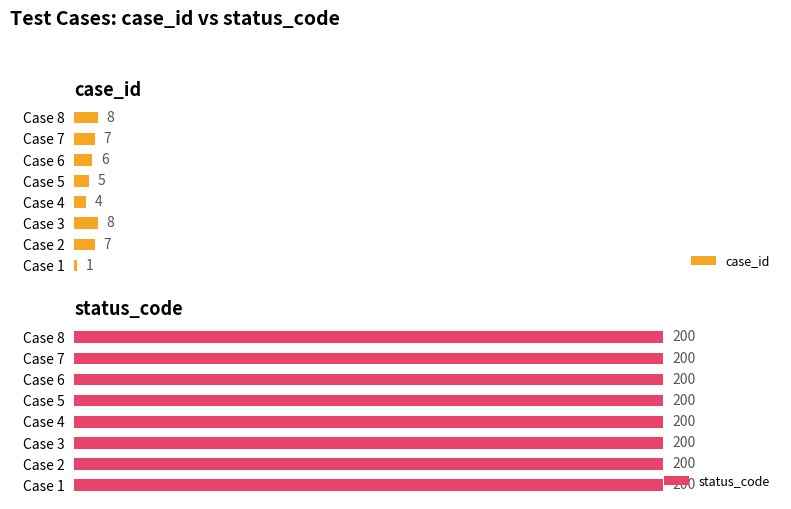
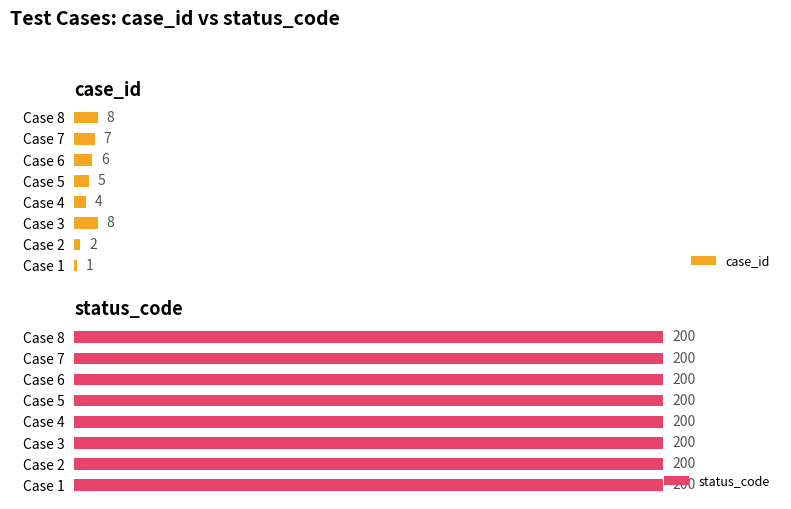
case_id, Case 2: 7 -> 2
